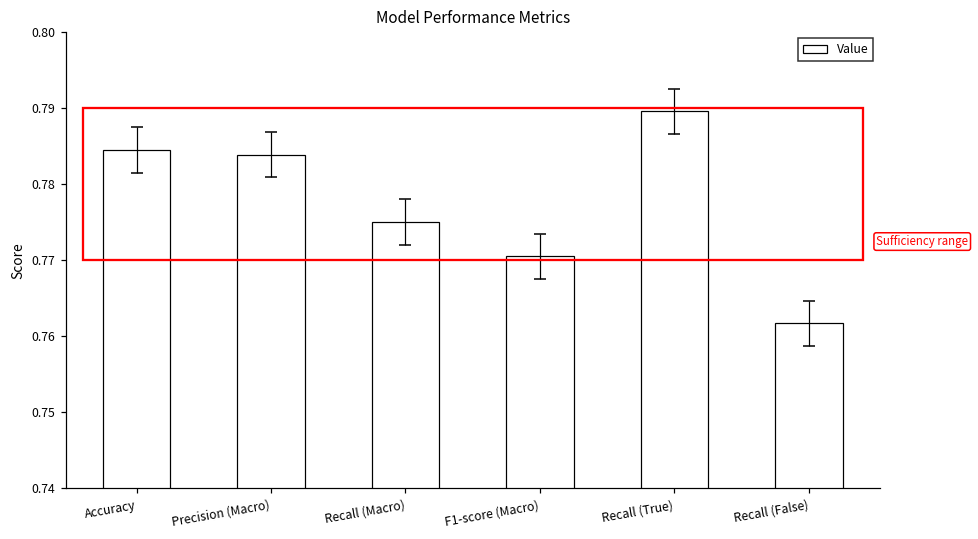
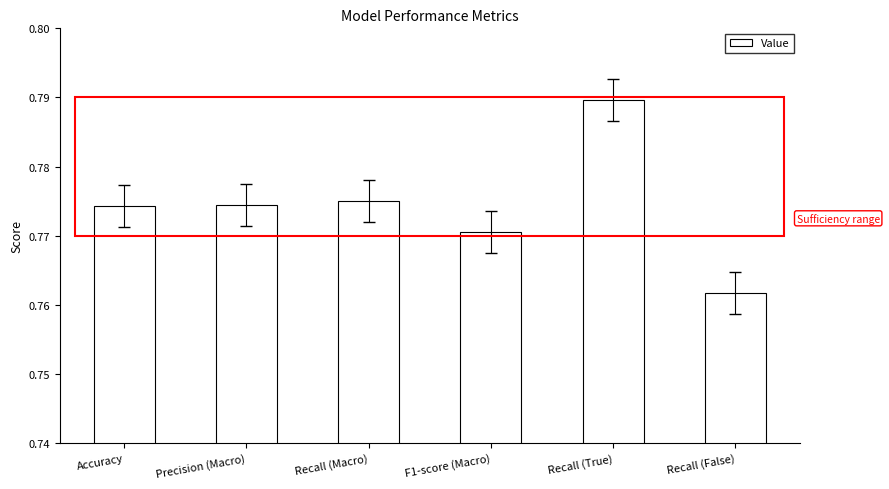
Value, Accuracy: 0.785 -> 0.774
Value, Precision (Macro): 0.784 -> 0.774
